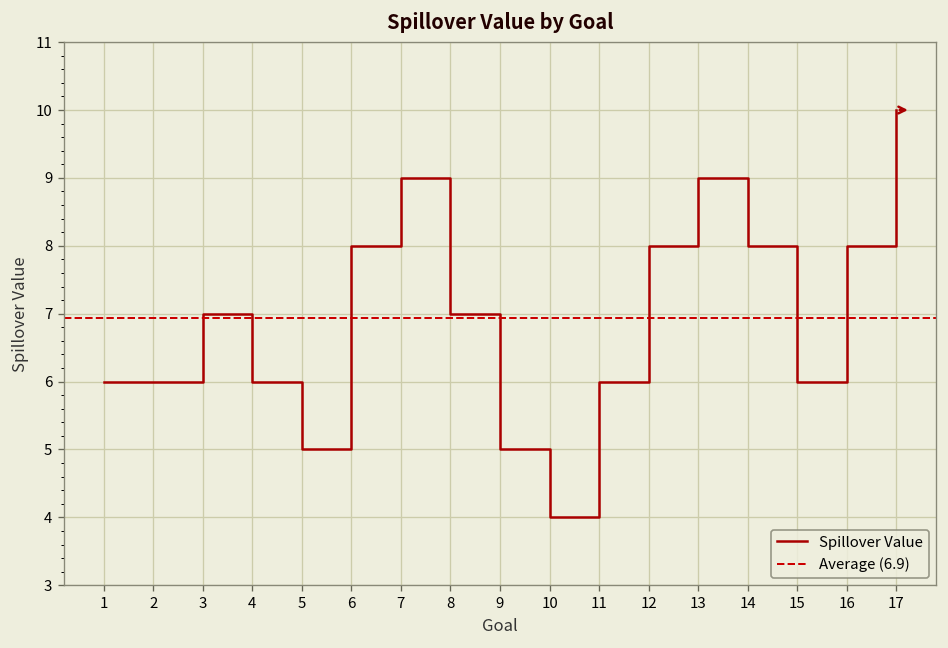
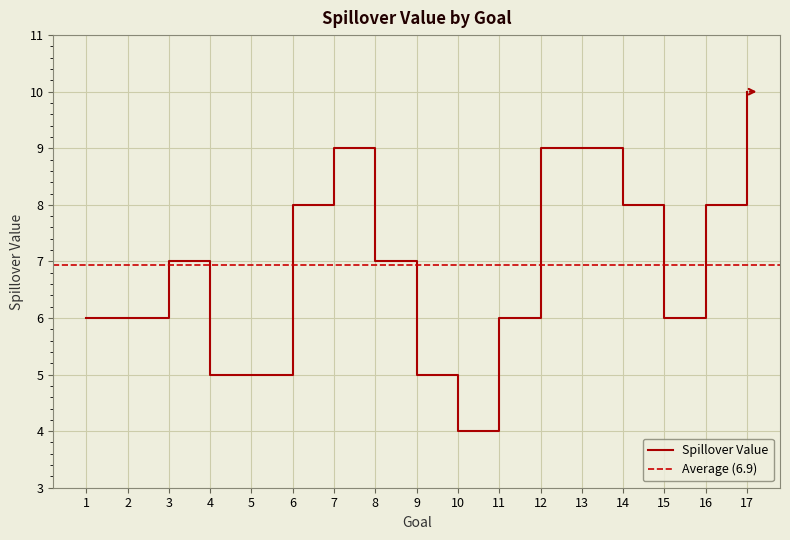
4: 6 -> 5
12: 8 -> 9
